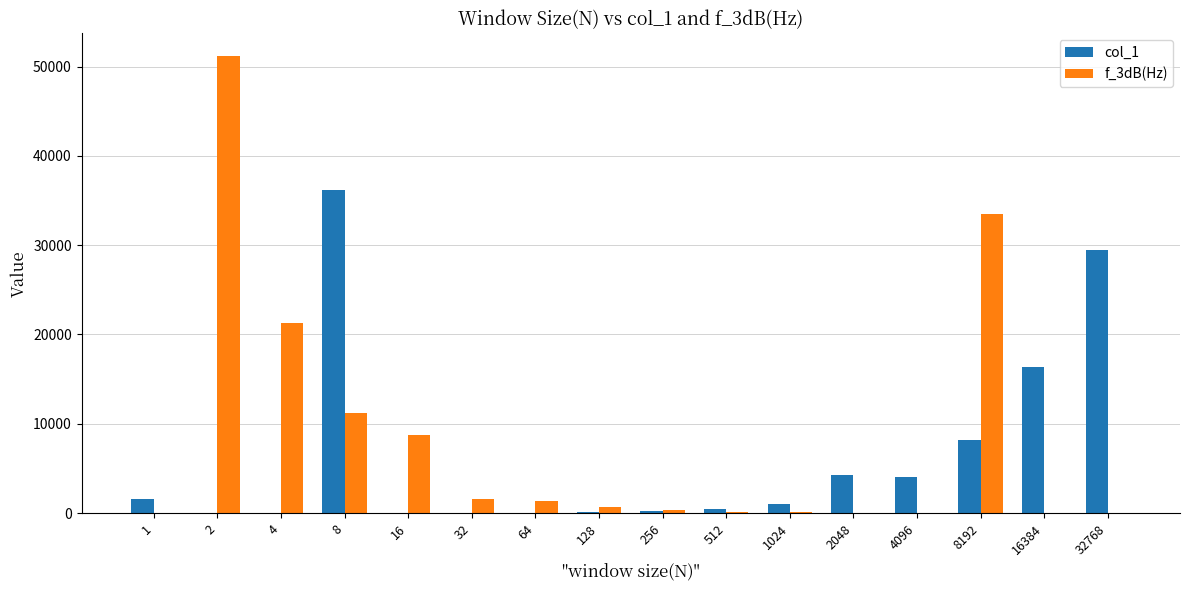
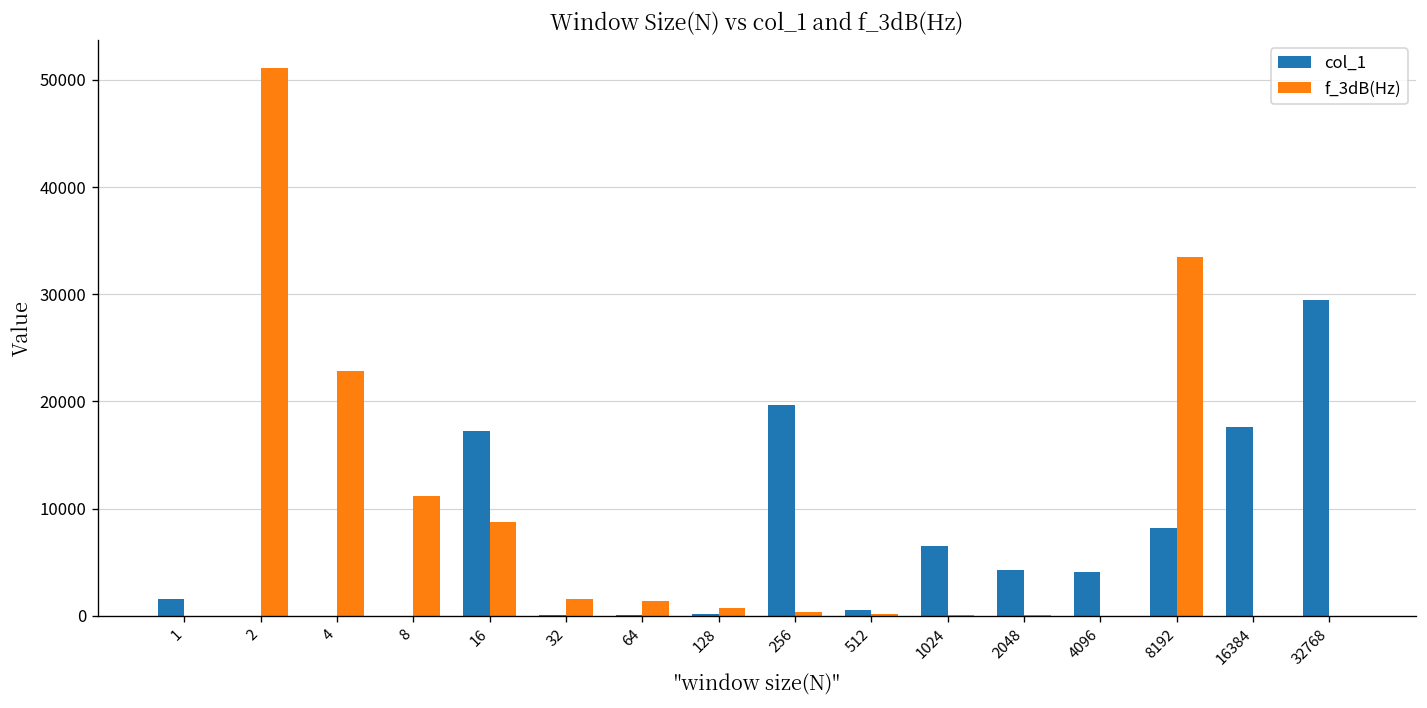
f_3dB(Hz), 4: 21000 -> 23000
col_1, 8: 36000 -> 0
col_1, 16: 0 -> 17000
col_1, 256: 0 -> 20000
col_1, 1024: 1000 -> 7000
col_1, 16384: 16000 -> 18000
